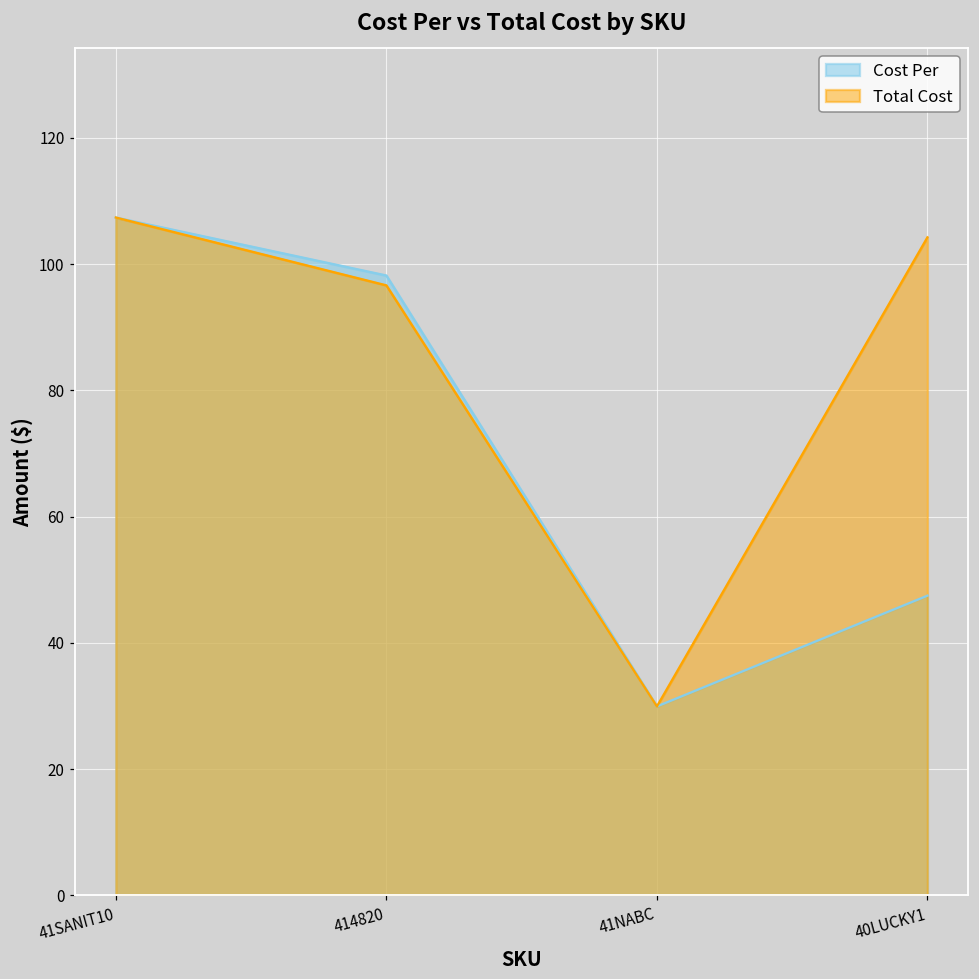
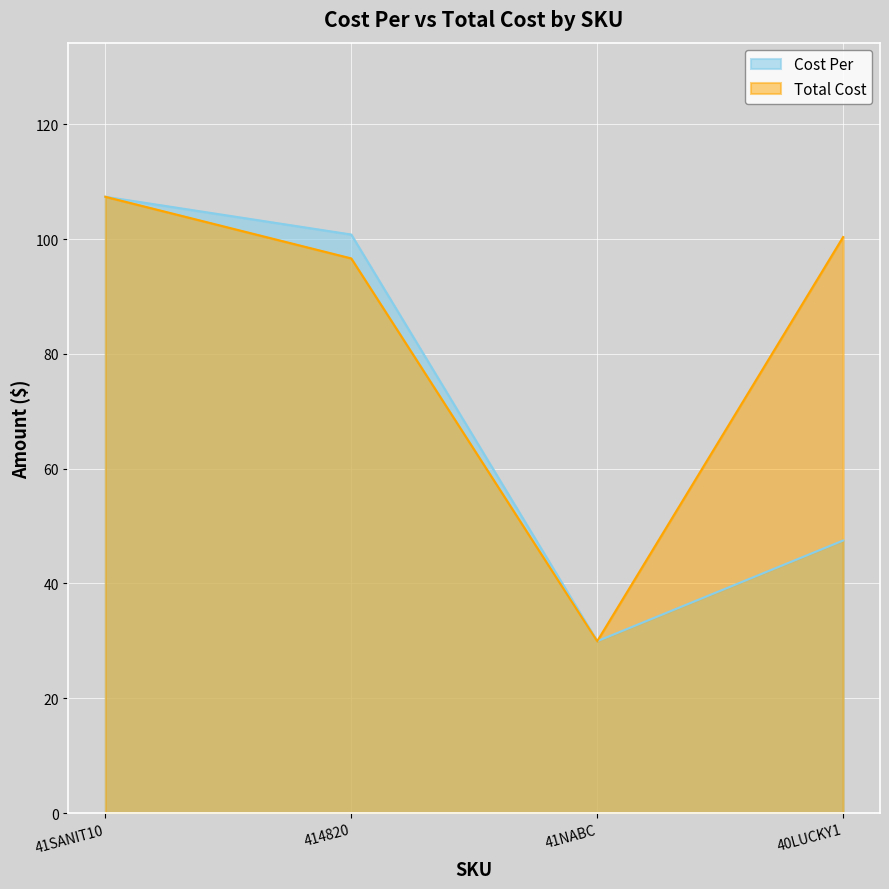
Cost Per, 414820: 98 -> 101
Total Cost, 40LUCKY1: 104 -> 100
